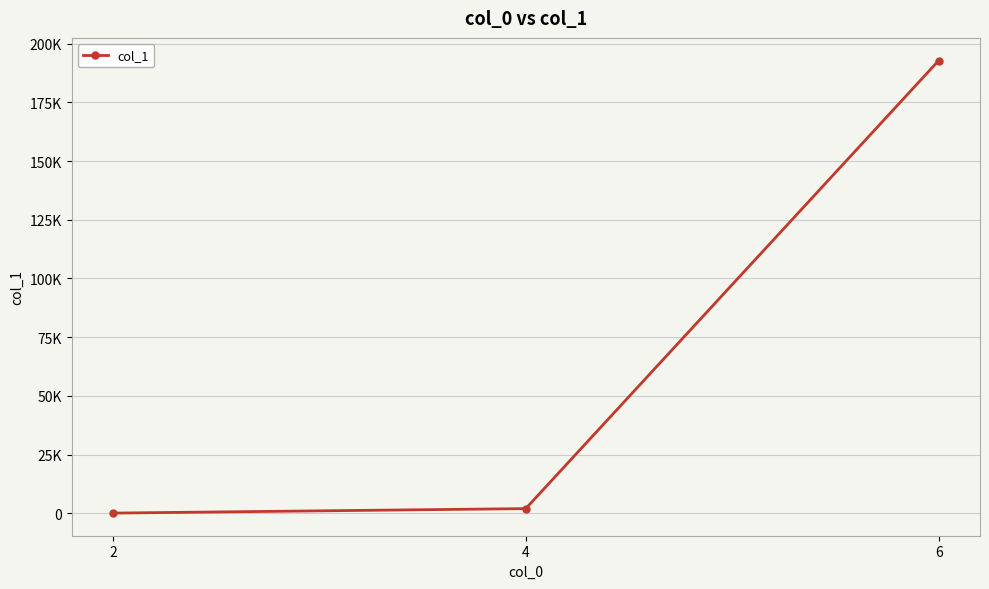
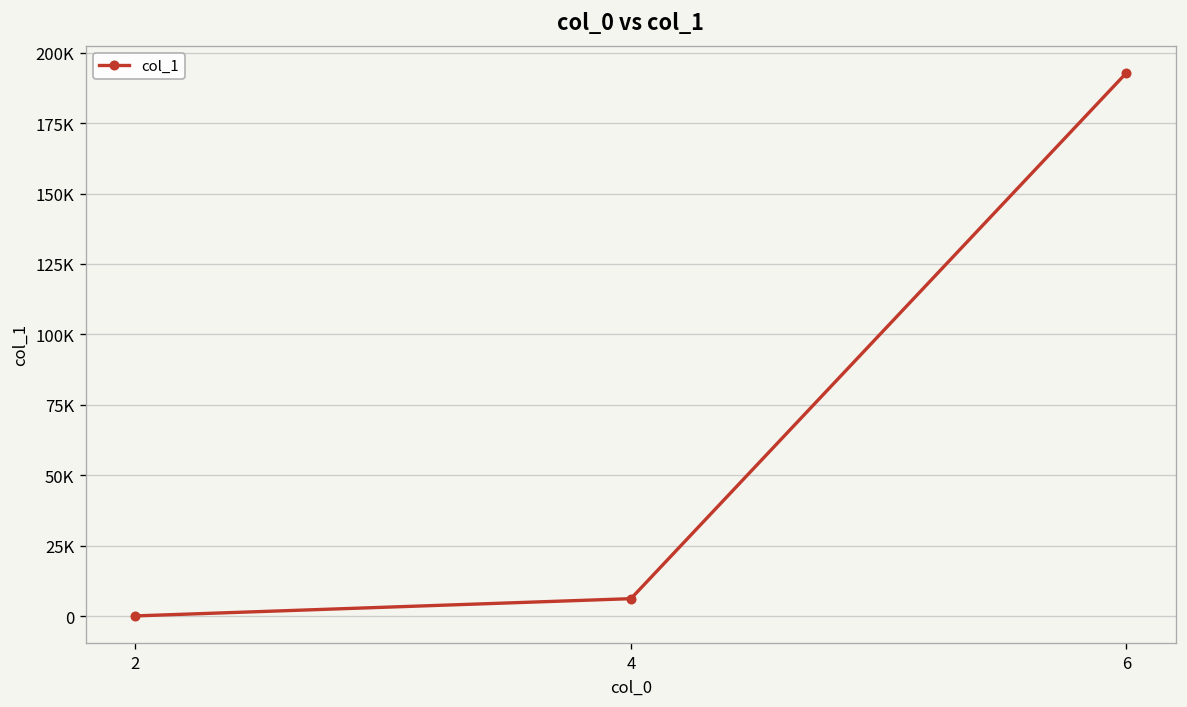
4: 2000 -> 6000
